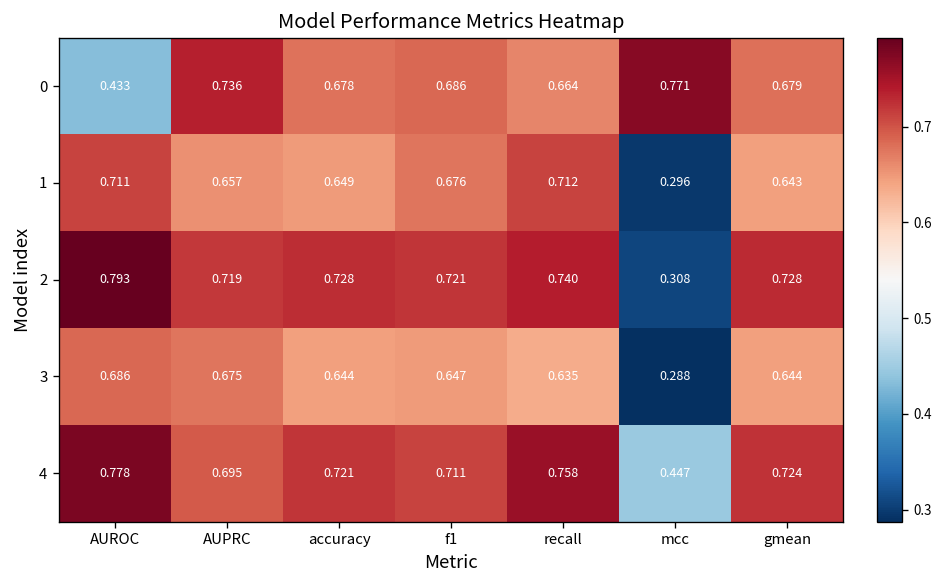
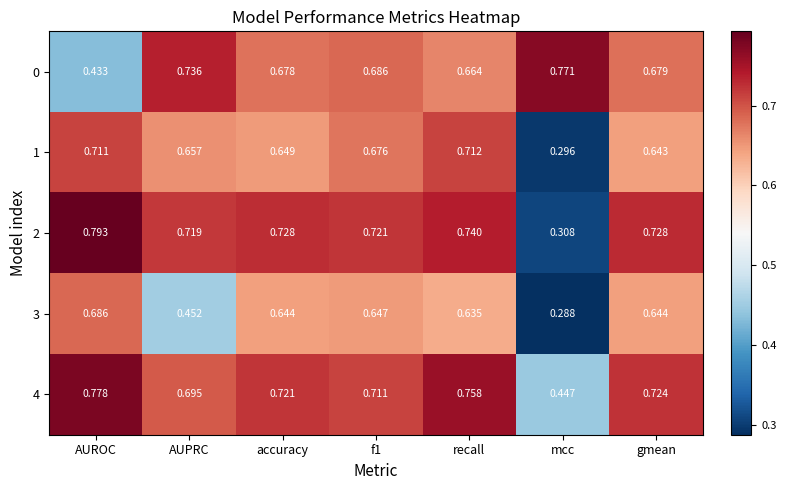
3, AUPRC: 0.675 -> 0.452
